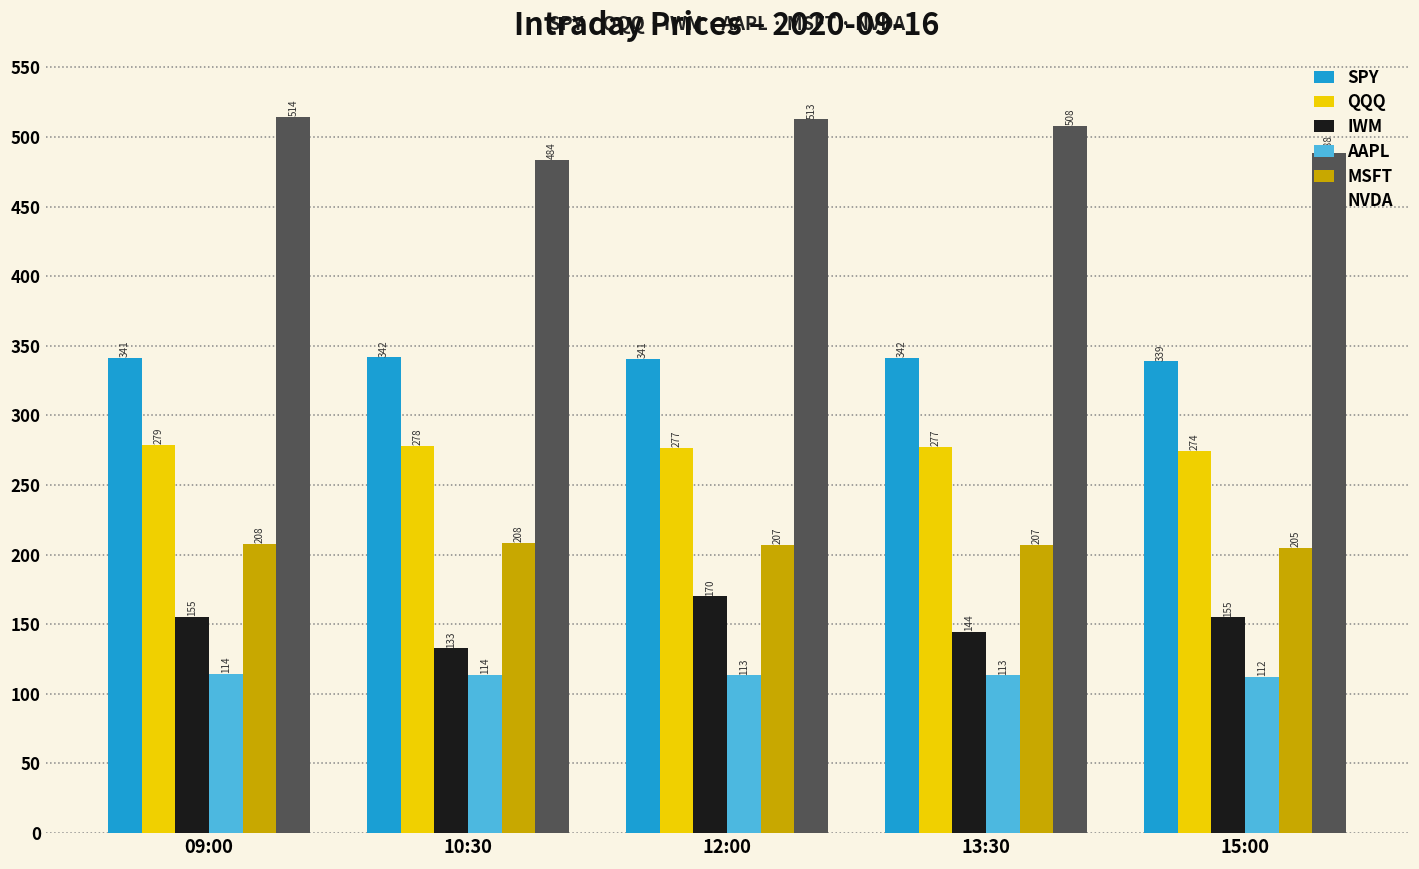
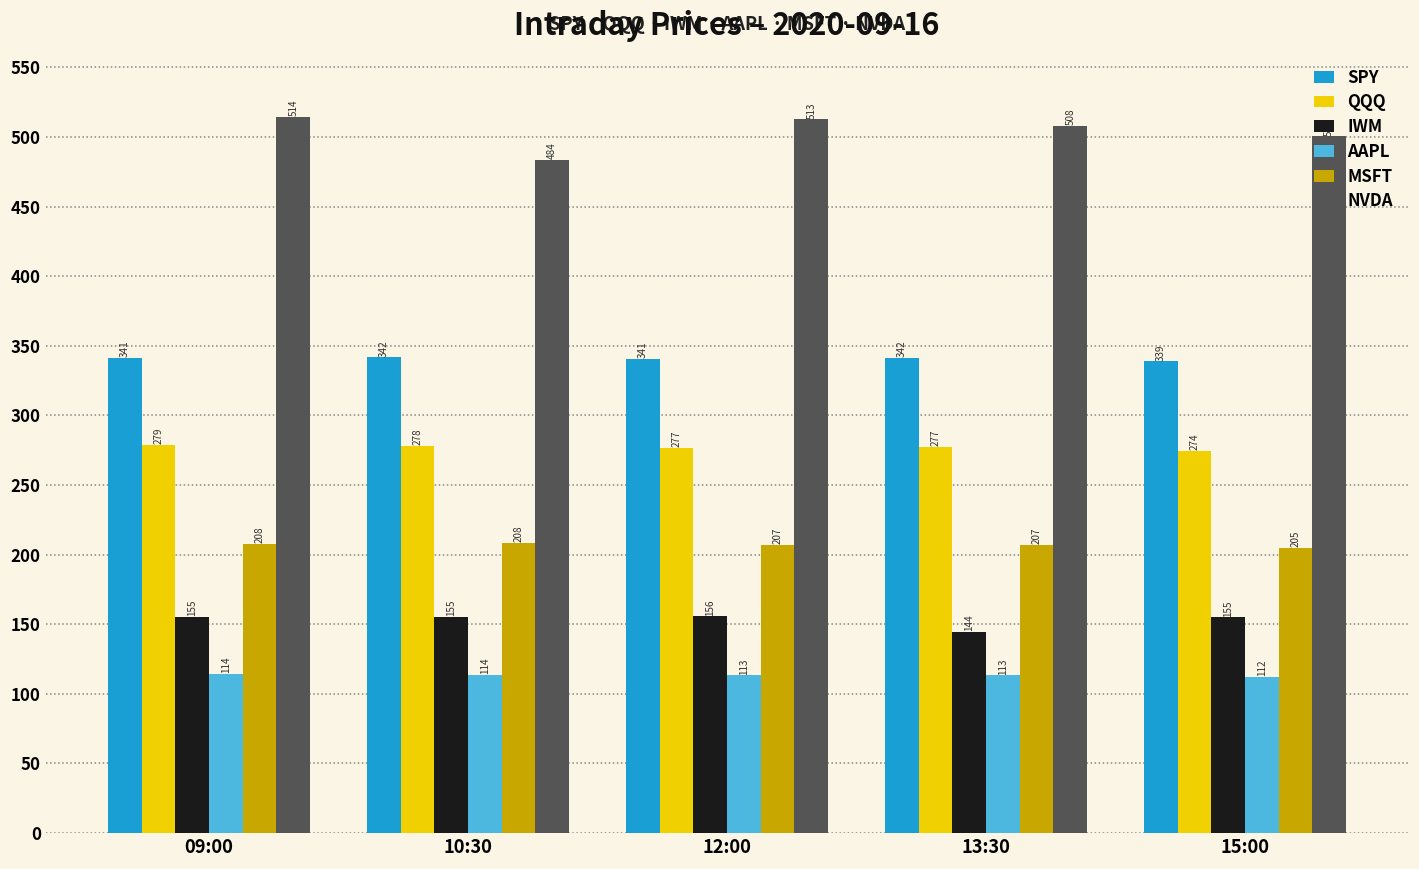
IWM, 10:30: 133 -> 155
IWM, 12:00: 170 -> 156
NVDA, 15:00: 488 -> 501
